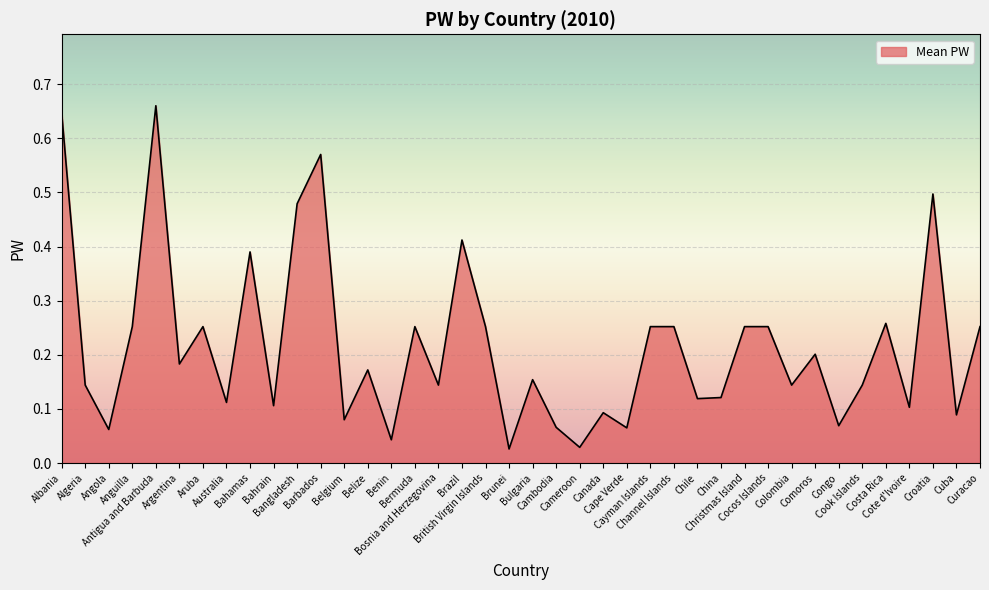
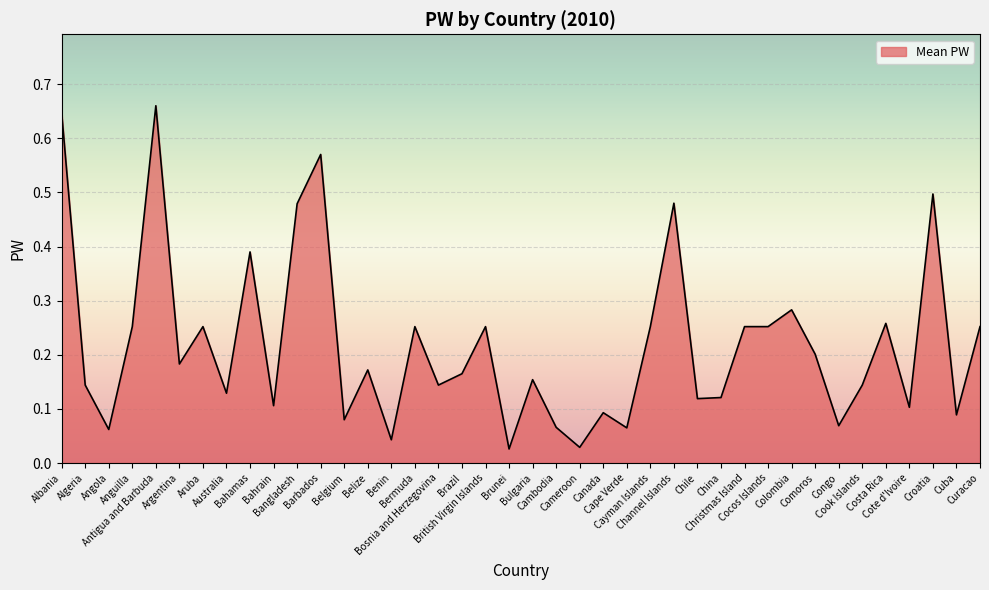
Australia: 0.11 -> 0.13
Brazil: 0.41 -> 0.17
Channel Islands: 0.25 -> 0.48
Colombia: 0.14 -> 0.28
